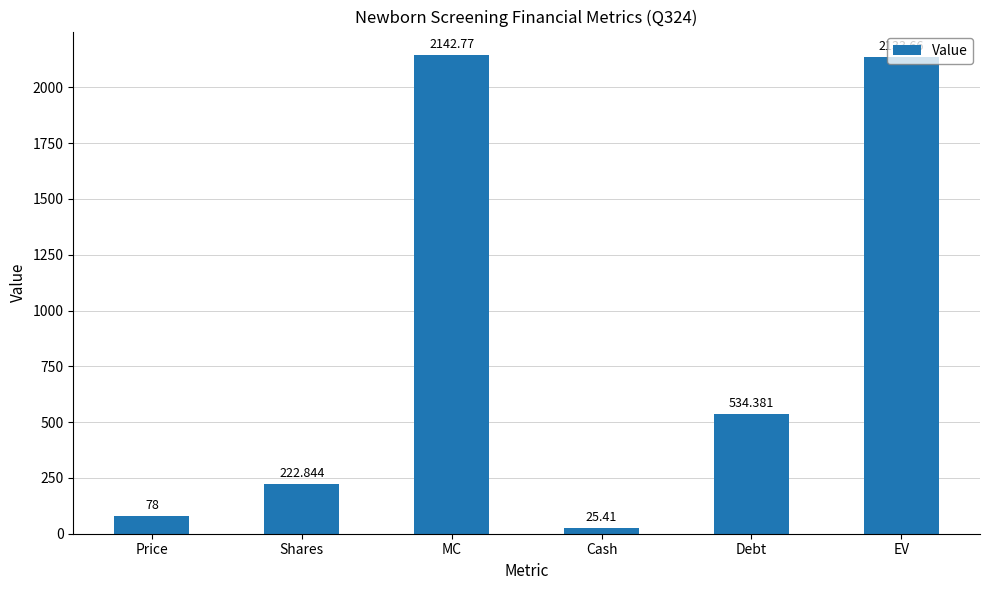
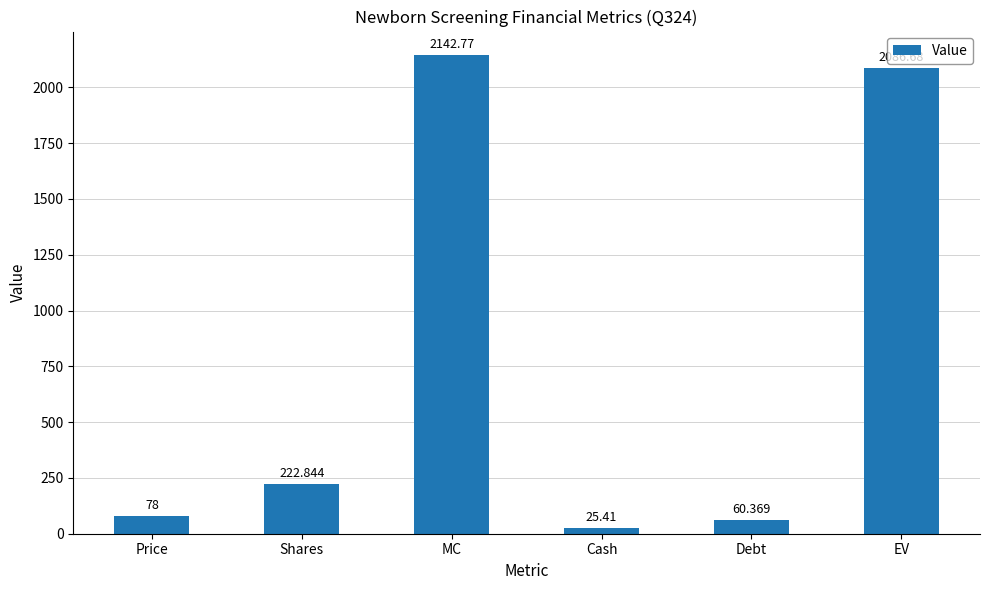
Debt: 534.381 -> 60.369
EV: 2133.66 -> 2086.68
